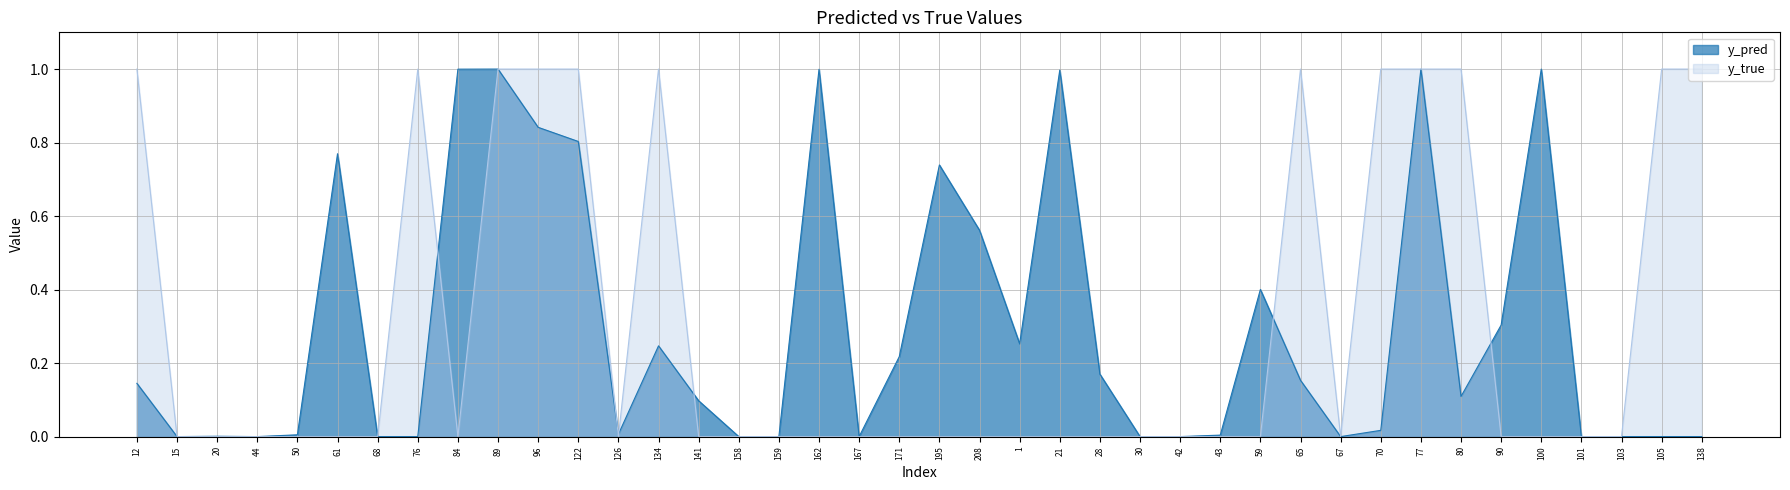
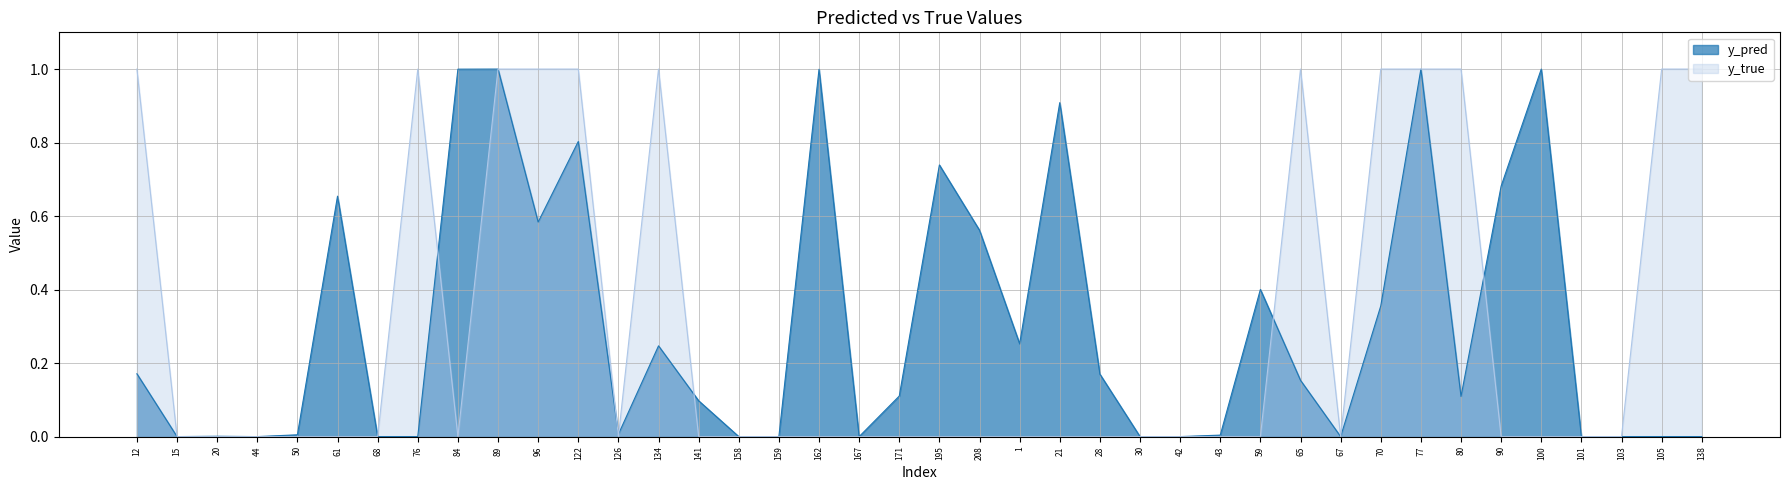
y_pred, 12: 0.14 -> 0.17
y_pred, 61: 0.77 -> 0.65
y_pred, 96: 0.84 -> 0.58
y_pred, 171: 0.22 -> 0.11
y_pred, 21: 1.00 -> 0.91
y_pred, 70: 0.02 -> 0.36
y_pred, 90: 0.30 -> 0.68
